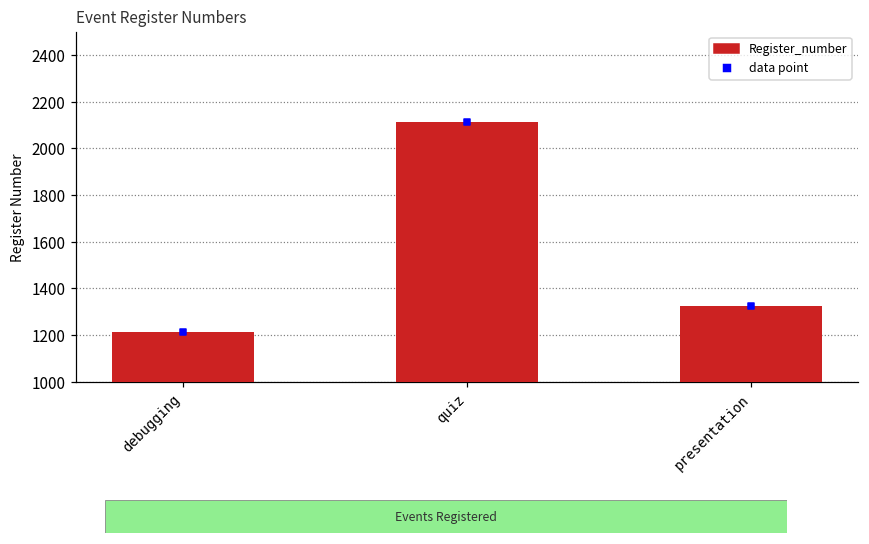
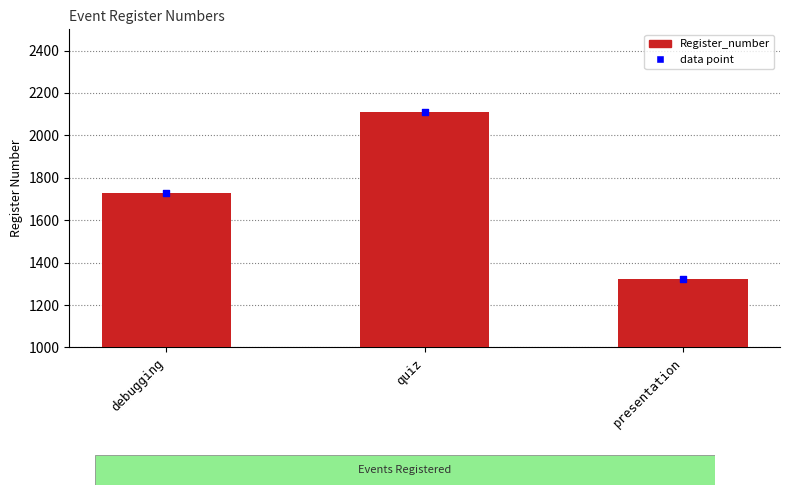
debugging: 1210 -> 1730
